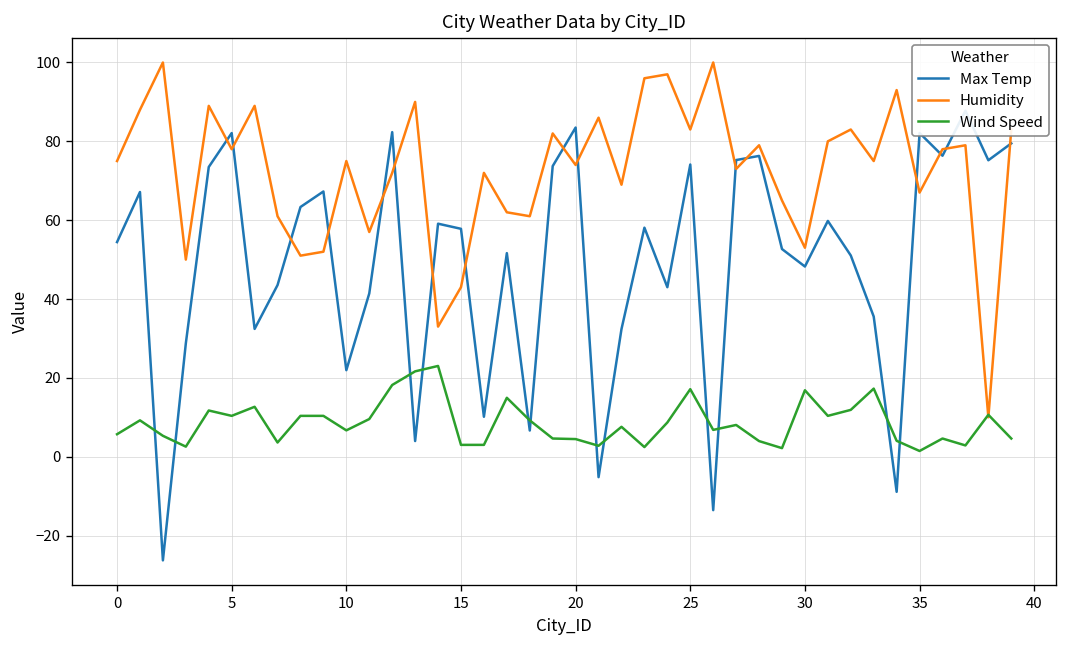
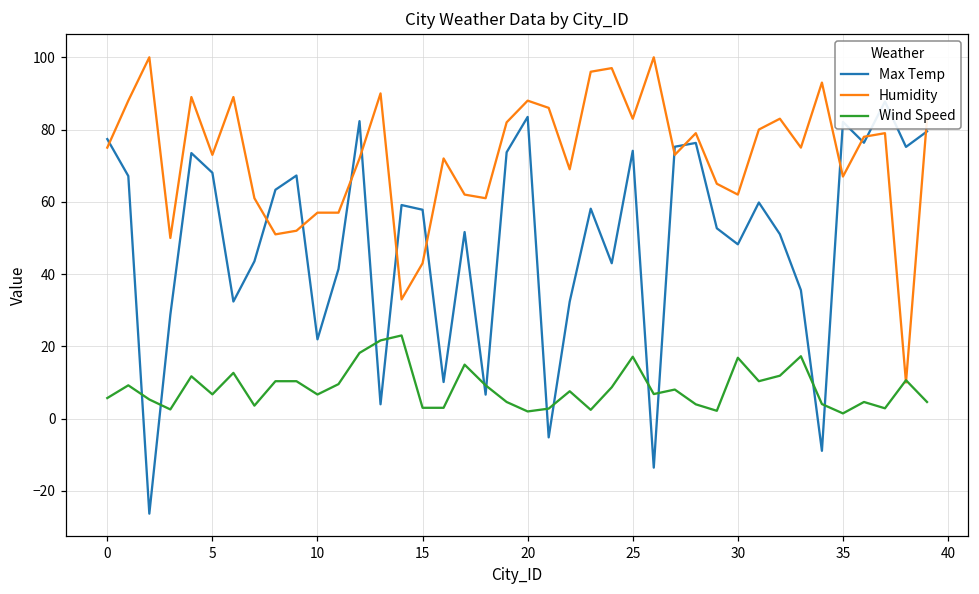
Max Temp, 0: 54 -> 77
Max Temp, 5: 82 -> 68
Humidity, 5: 78 -> 73
Wind Speed, 5: 10 -> 7
Humidity, 10: 75 -> 57
Humidity, 20: 74 -> 88
Wind Speed, 20: 4 -> 2
Humidity, 30: 53 -> 62
